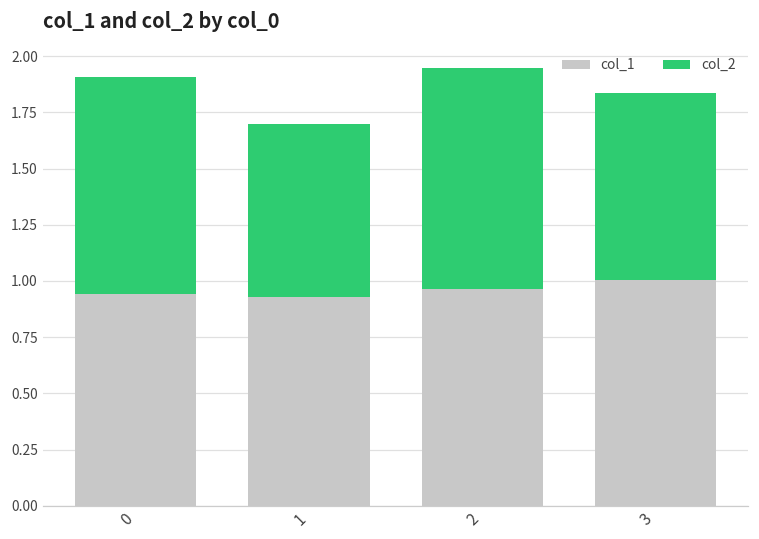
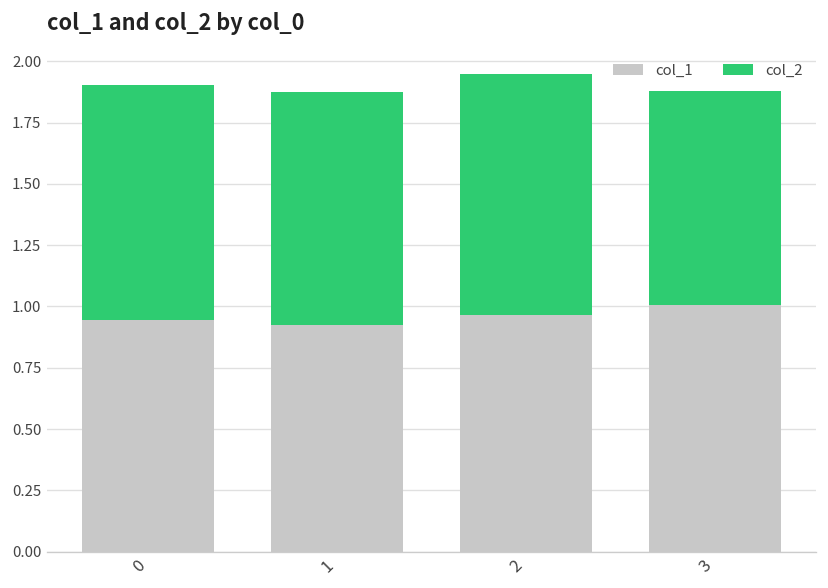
col_2, 1: 0.77 -> 0.95
col_2, 3: 0.83 -> 0.87
